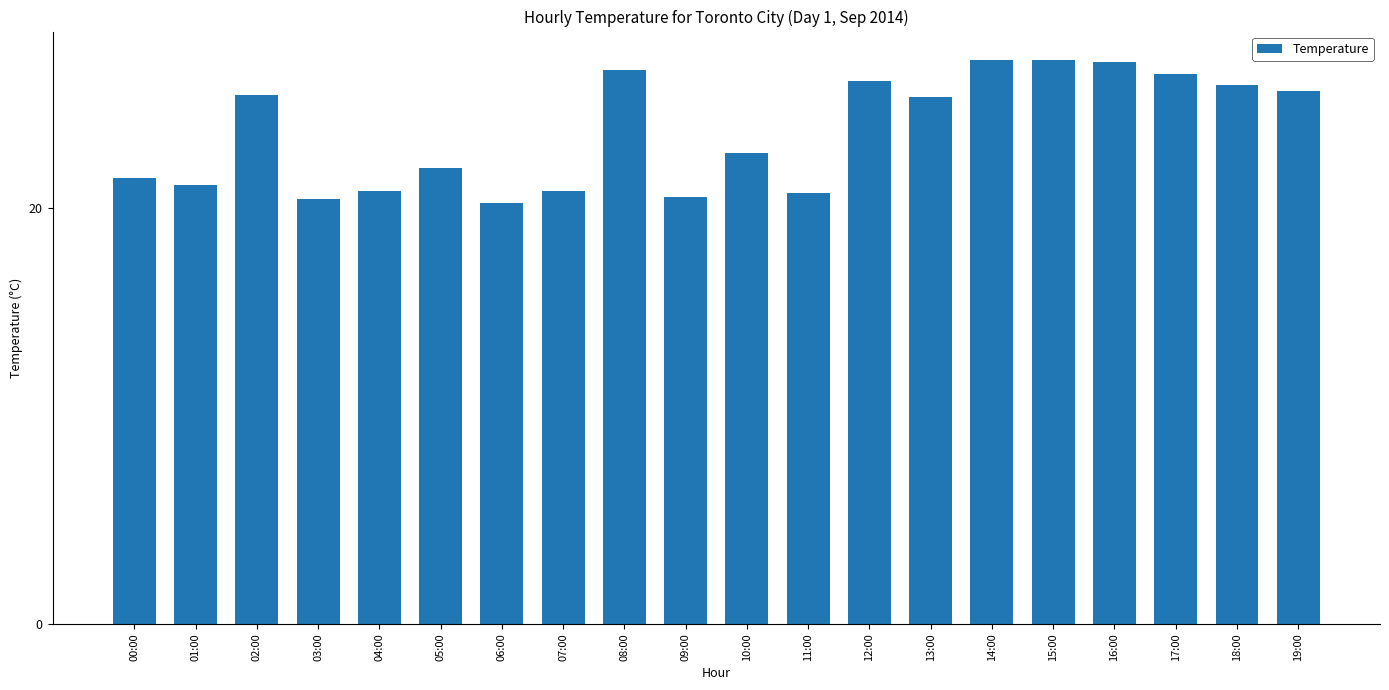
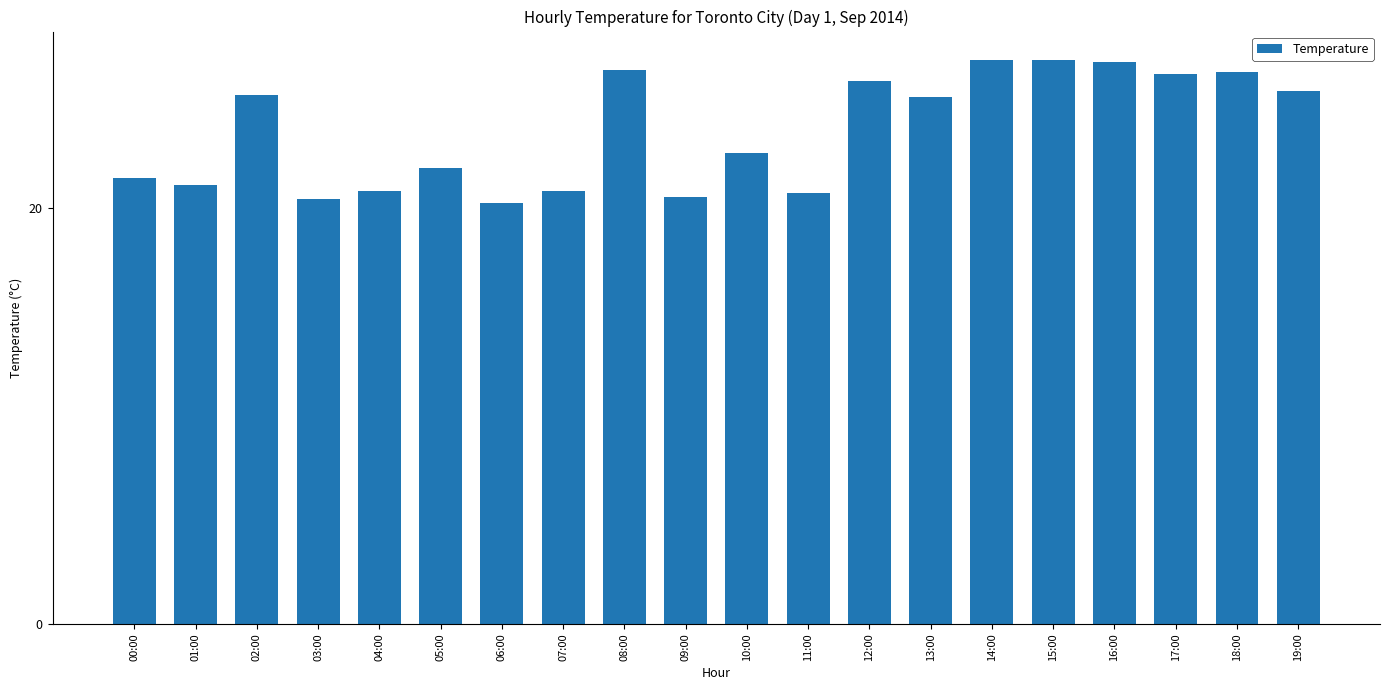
18:00: 25.9 -> 26.5
